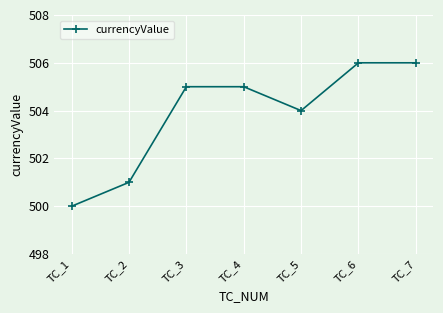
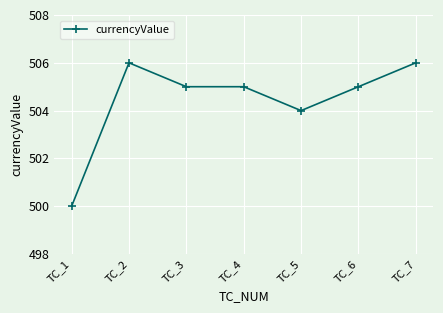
TC_2: 501 -> 506
TC_6: 506 -> 505
